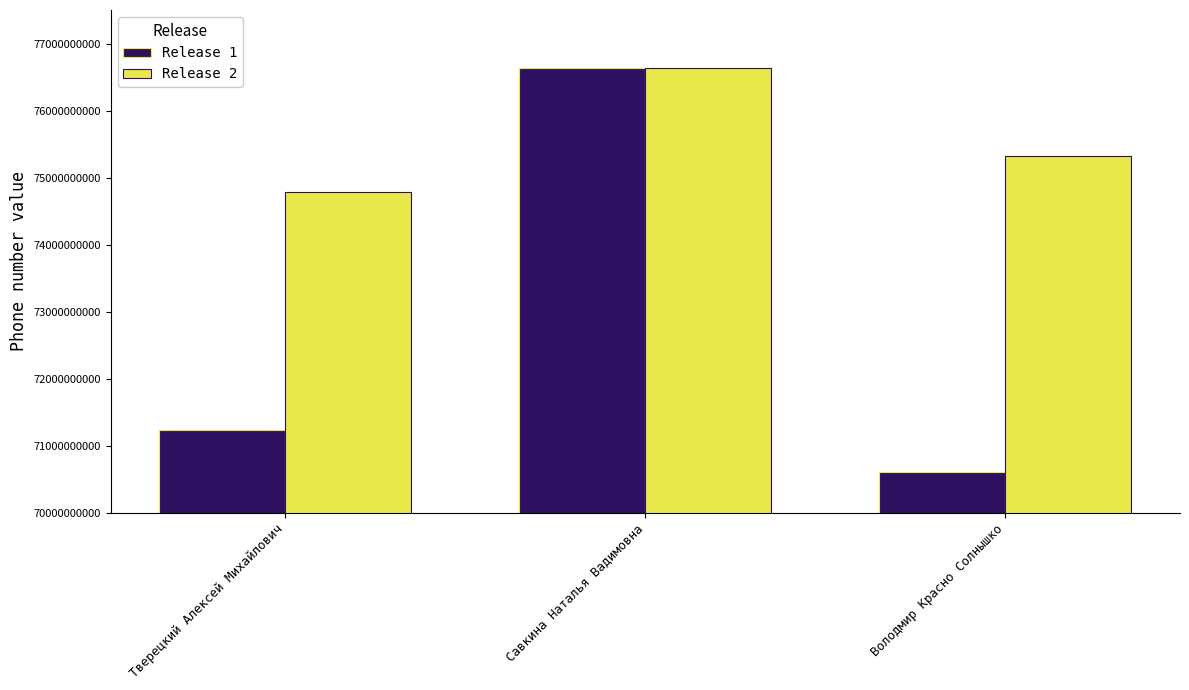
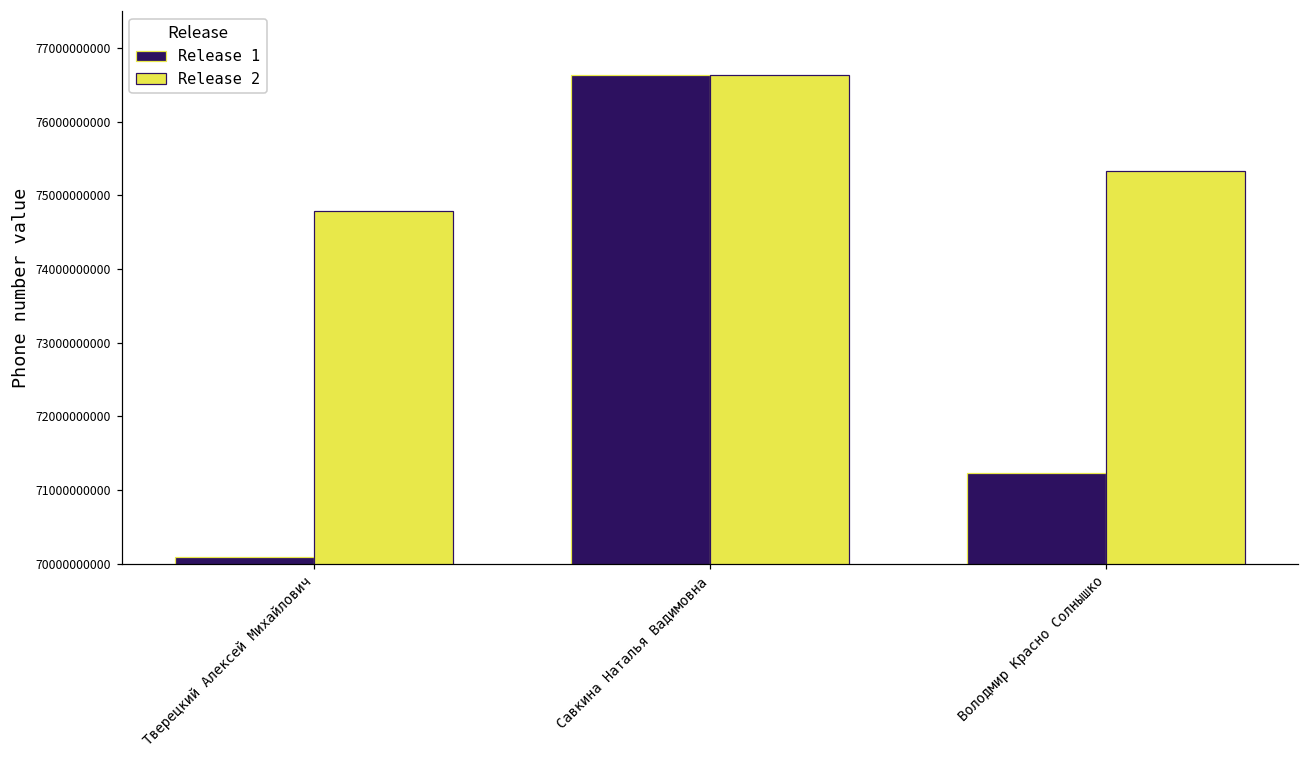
Release 1, Тверецкий Алексей Михайлович: 71200000000 -> 70100000000
Release 1, Володмир Красно Солнышко: 70600000000 -> 71200000000
